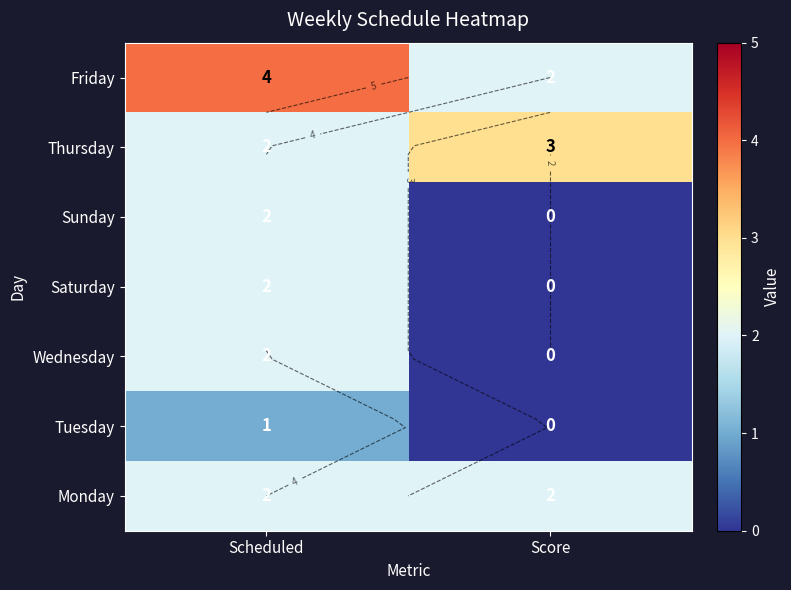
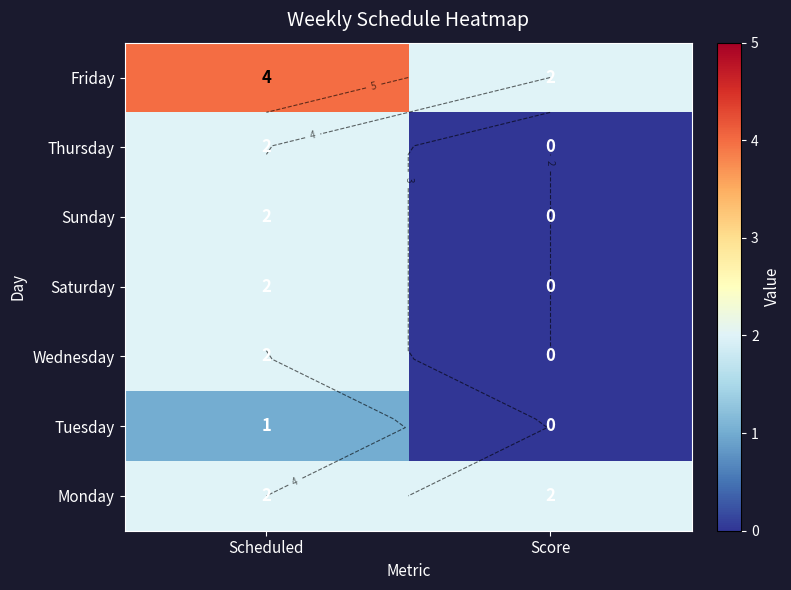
Thursday, Score: 3 -> 0
